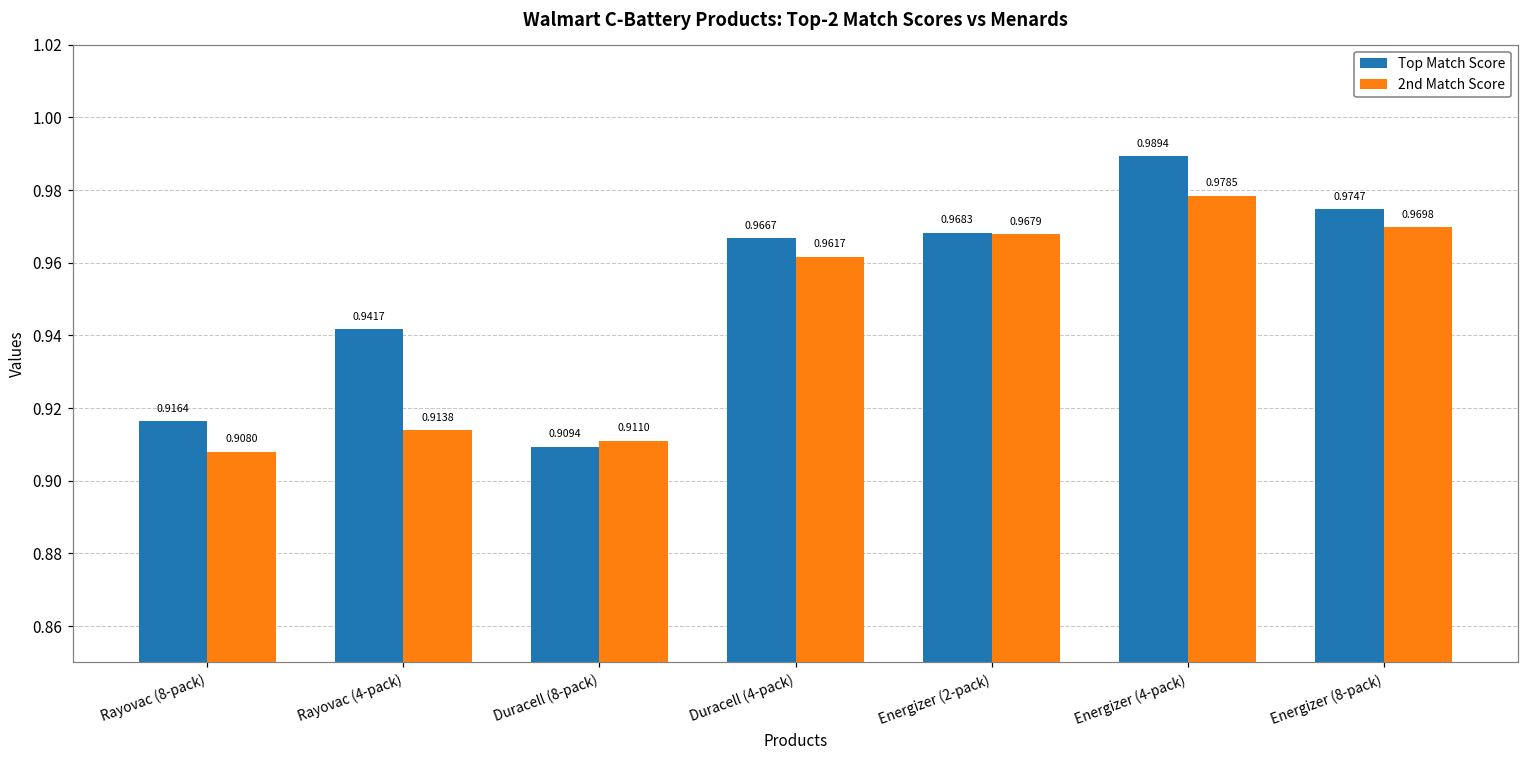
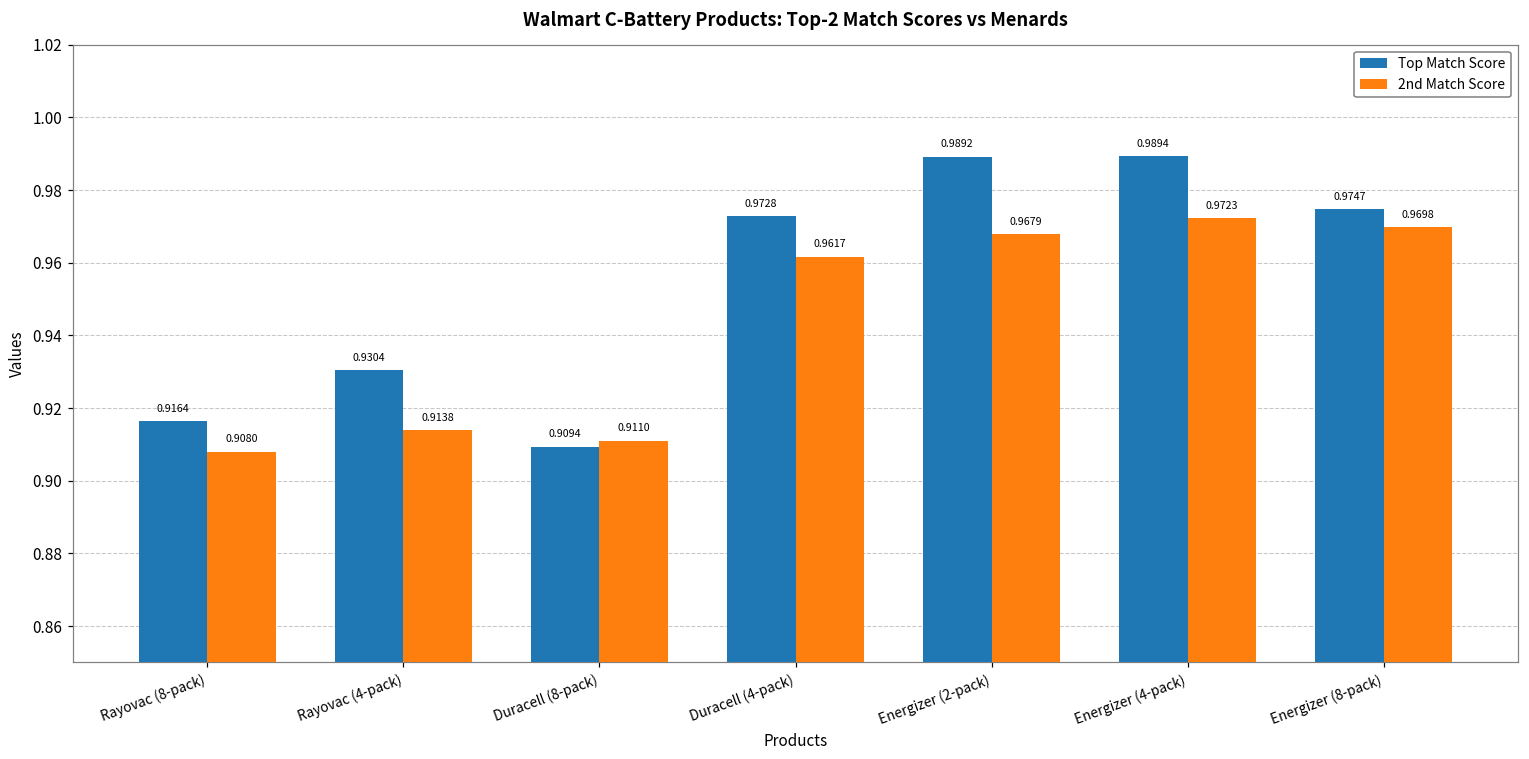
Top Match Score, Rayovac (4-pack): 0.9417 -> 0.9304
Top Match Score, Duracell (4-pack): 0.9667 -> 0.9728
Top Match Score, Energizer (2-pack): 0.9683 -> 0.9892
2nd Match Score, Energizer (4-pack): 0.9785 -> 0.9723
